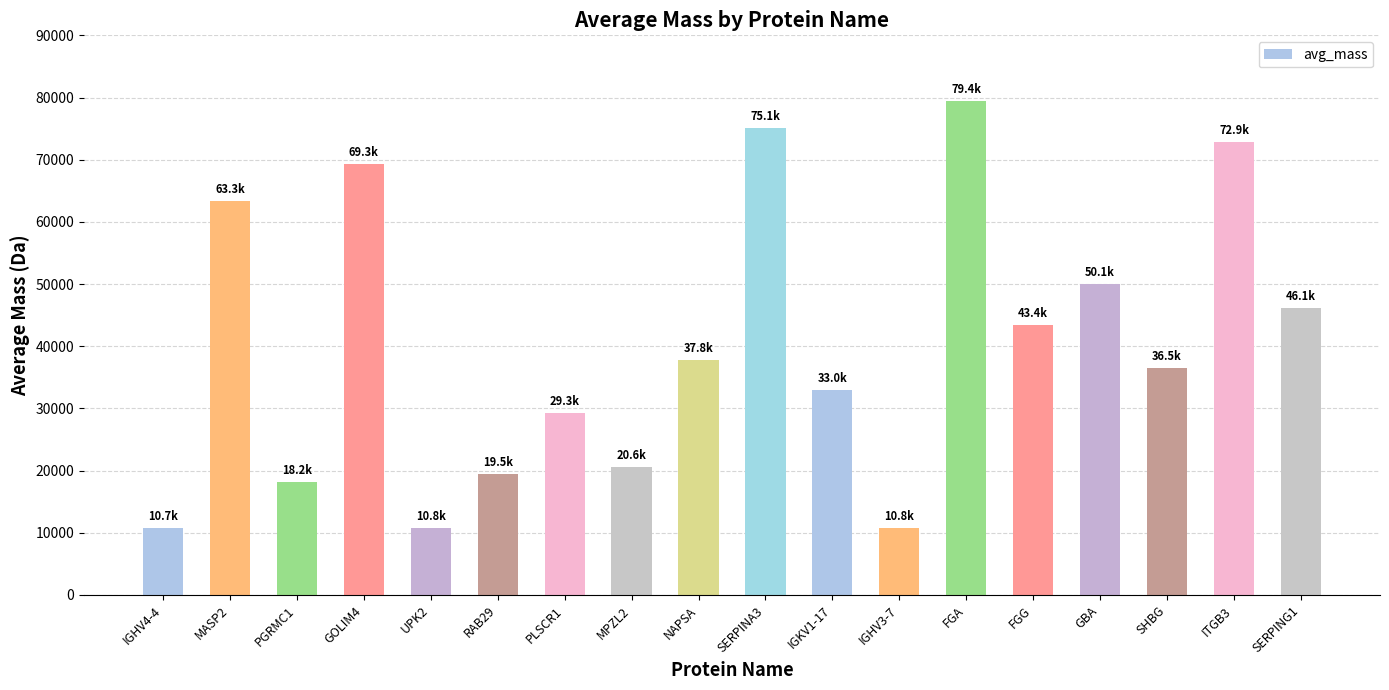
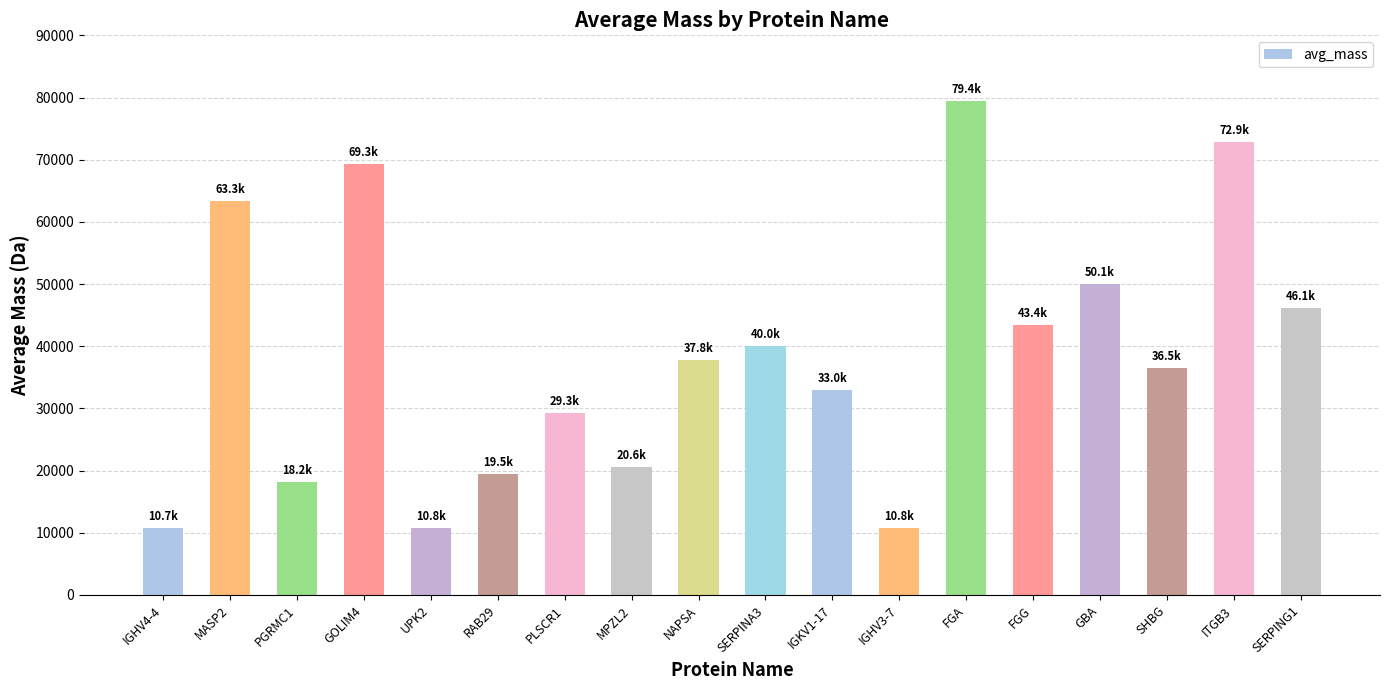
SERPINA3: 75.1k -> 40.0k
